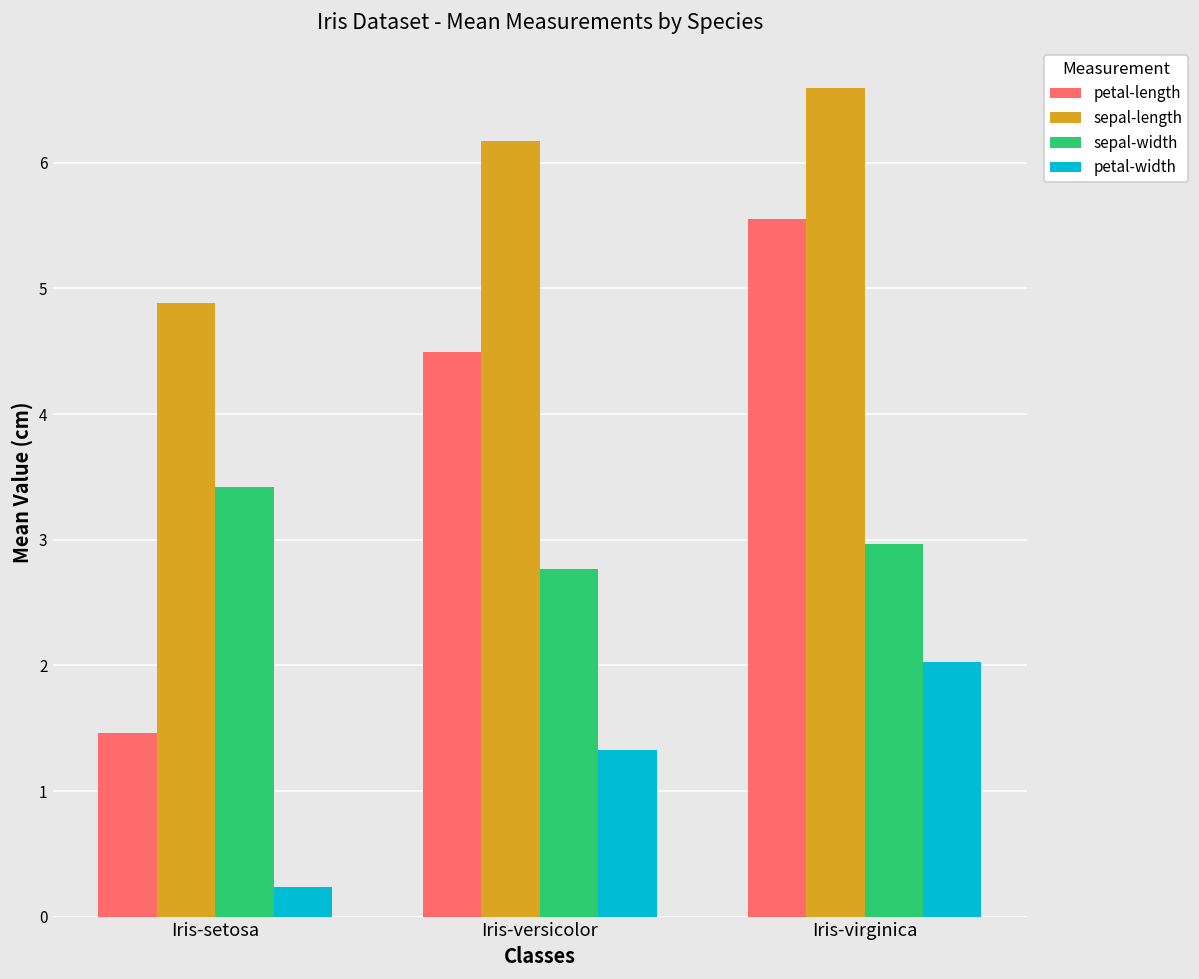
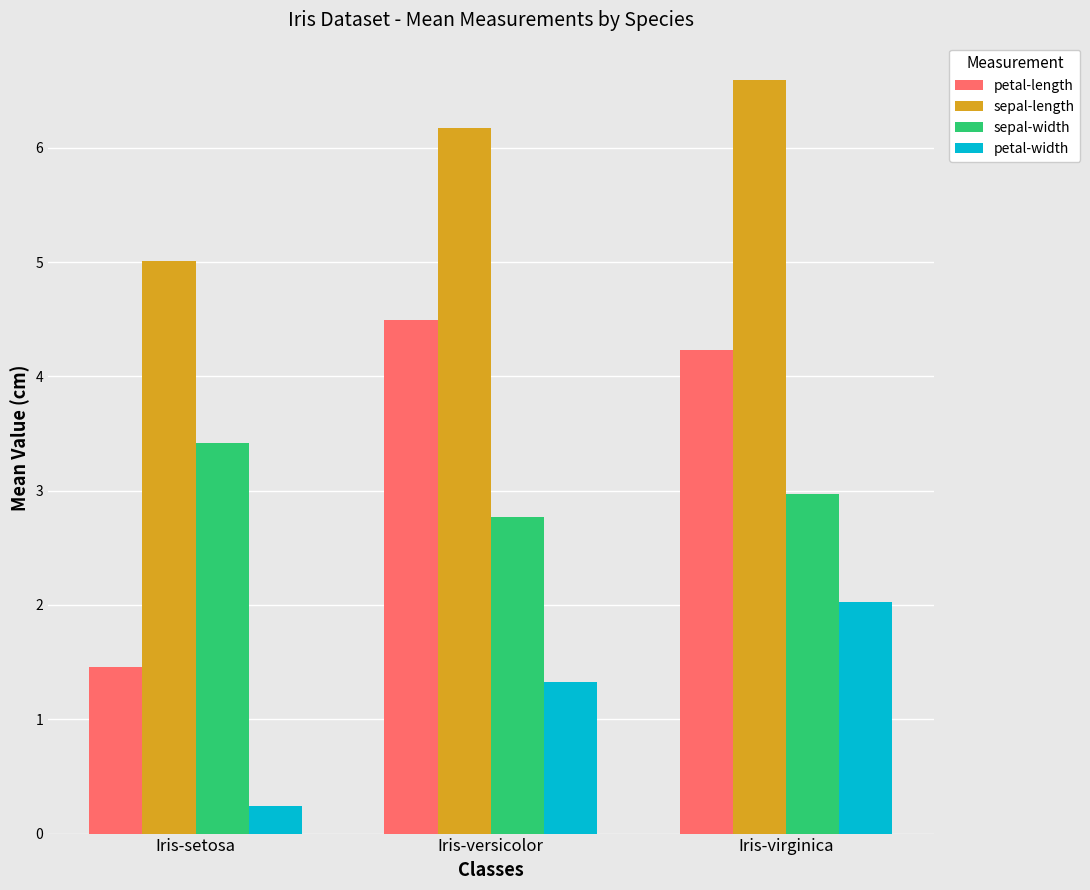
sepal-length, Iris-setosa: 4.88 -> 5.01
petal-length, Iris-virginica: 5.55 -> 4.23
